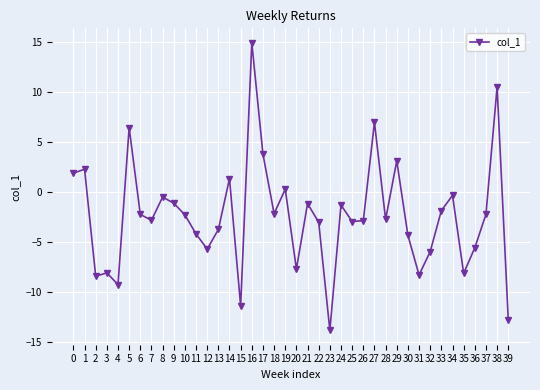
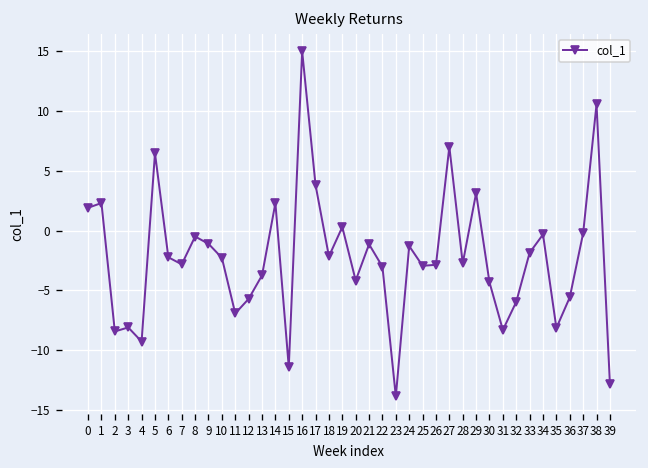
11: -4 -> -7
14: 1 -> 2
20: -8 -> -4
37: -2 -> 0
